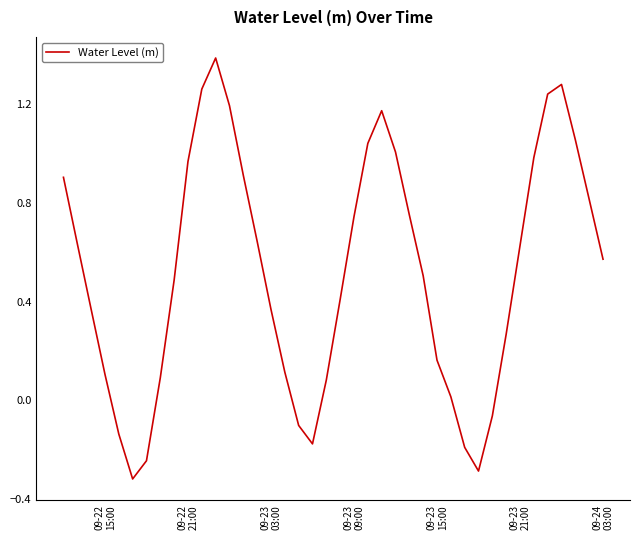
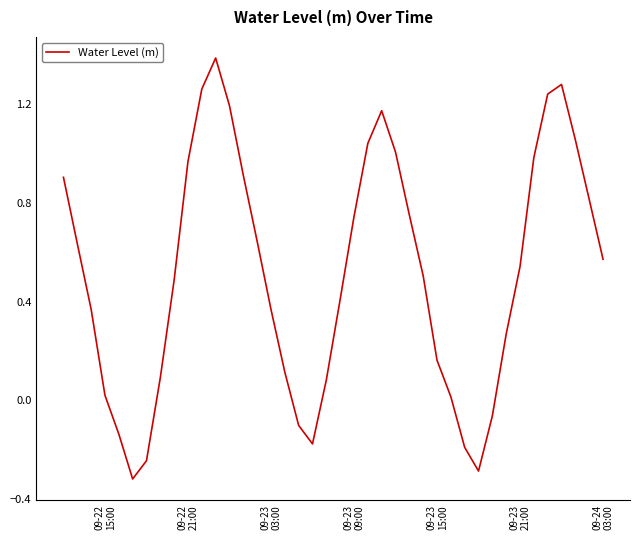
09-22 15:00: 0.11 -> 0.02
09-23 21:00: 0.63 -> 0.54
